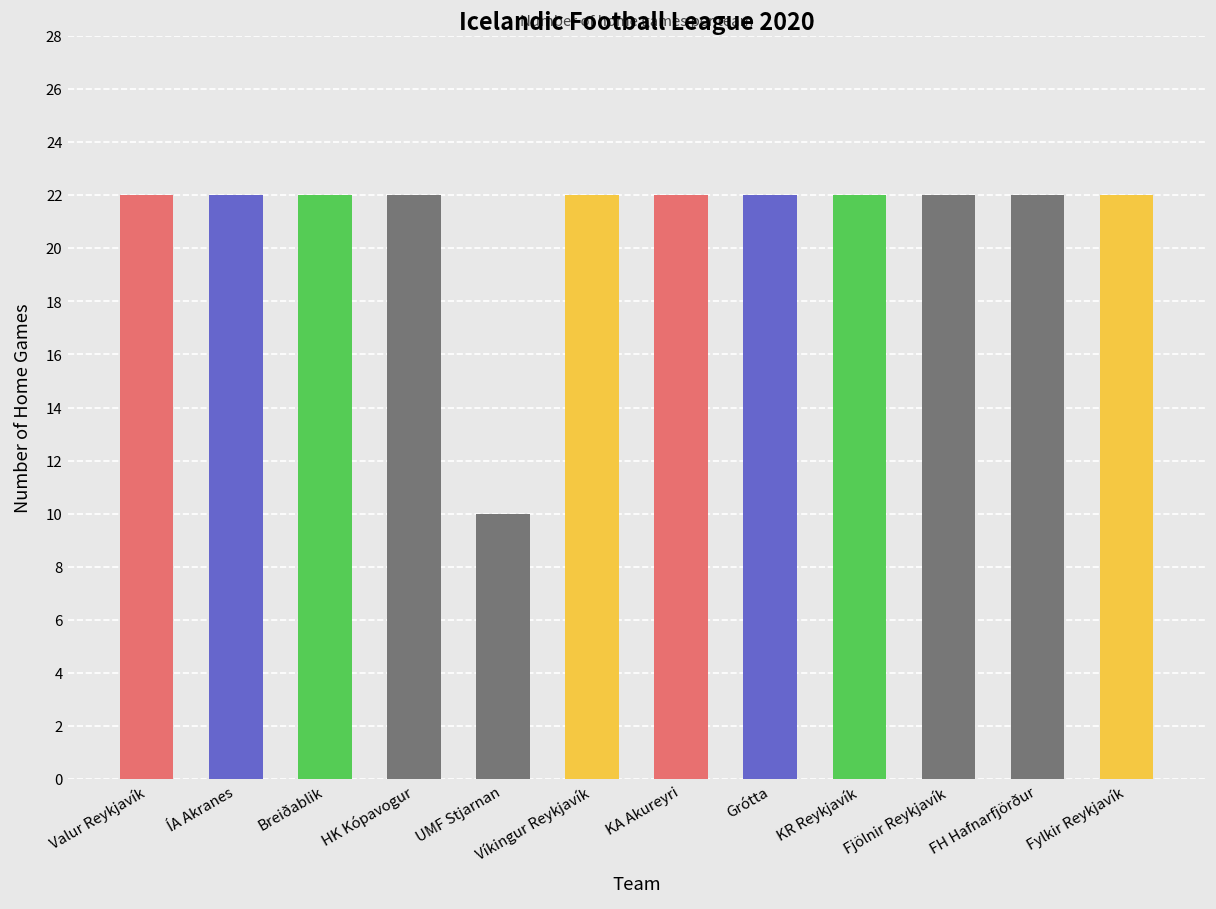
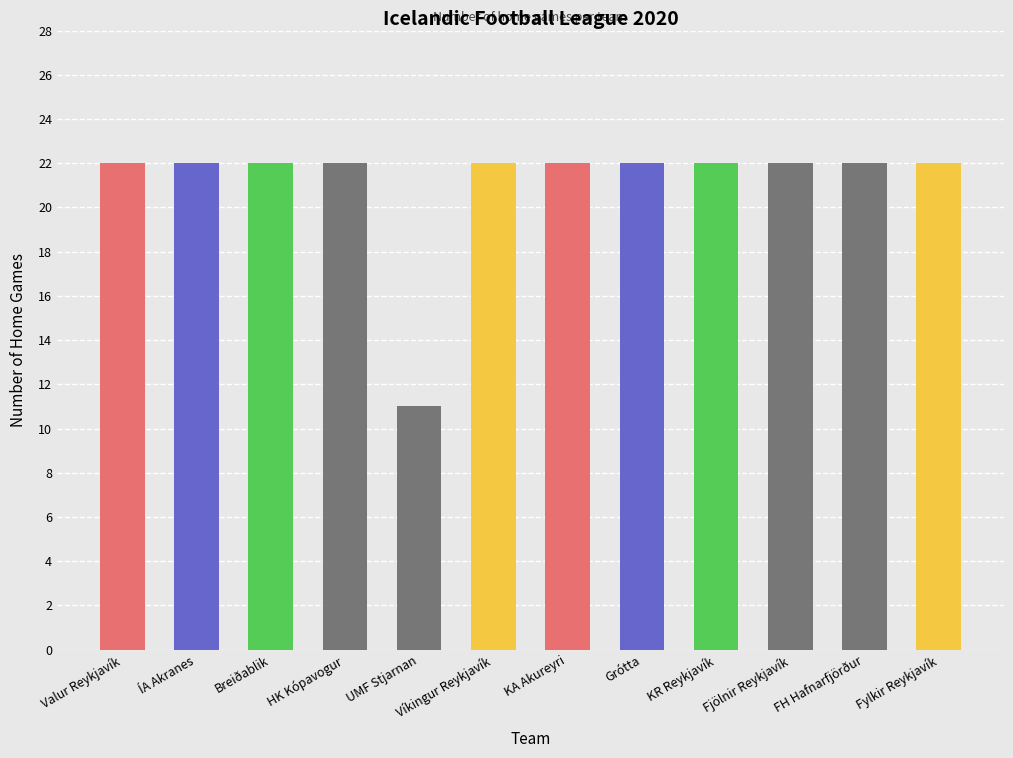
UMF Stjarnan: 10 -> 11
